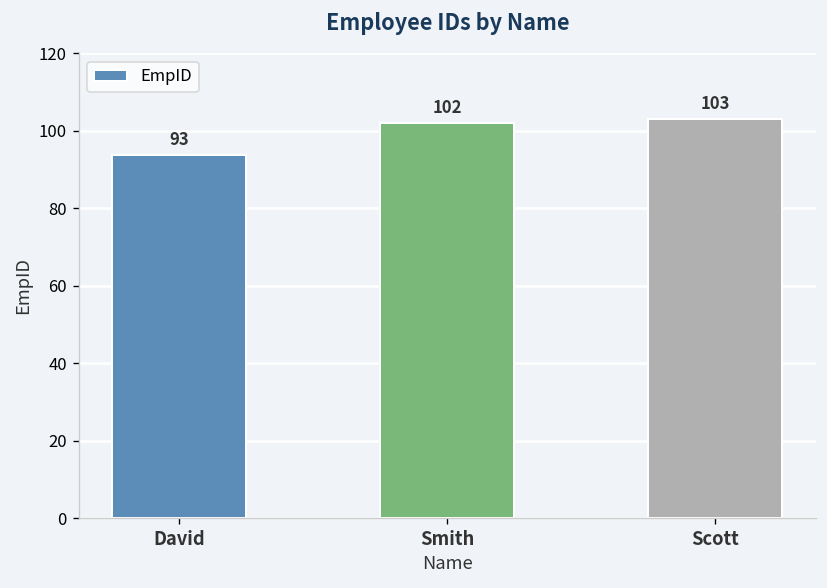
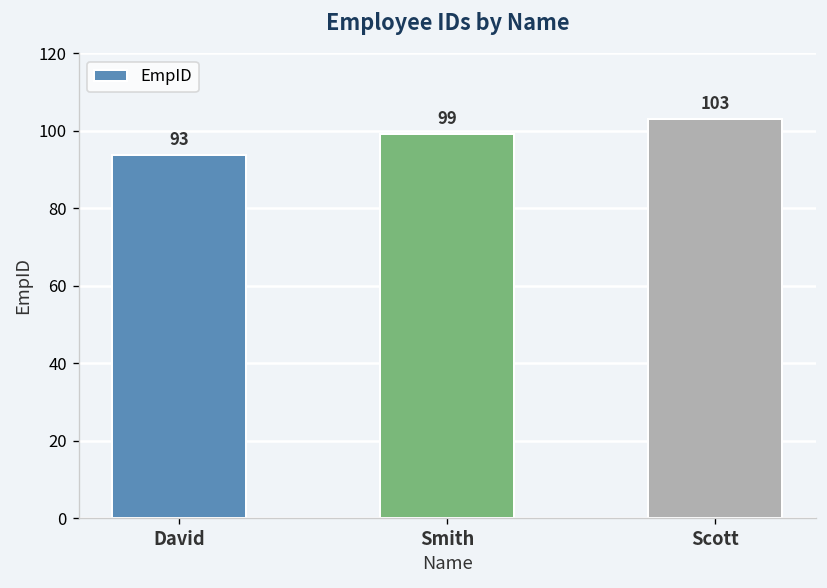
Smith: 102 -> 99
